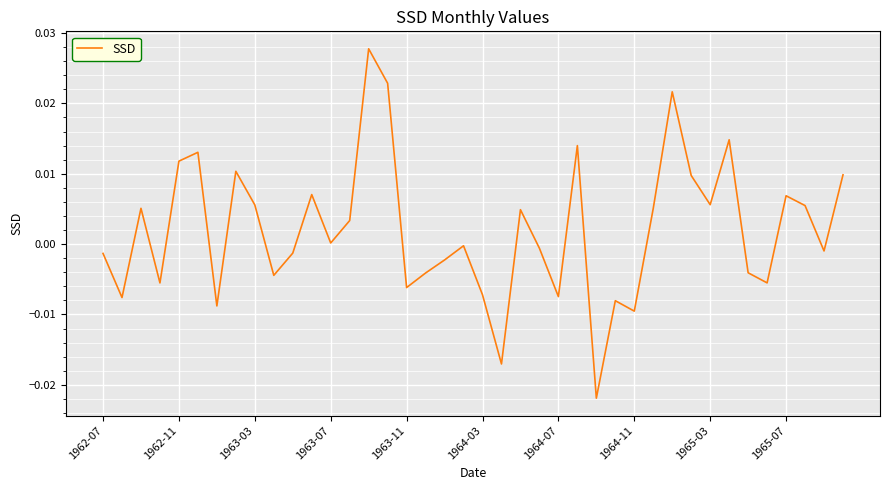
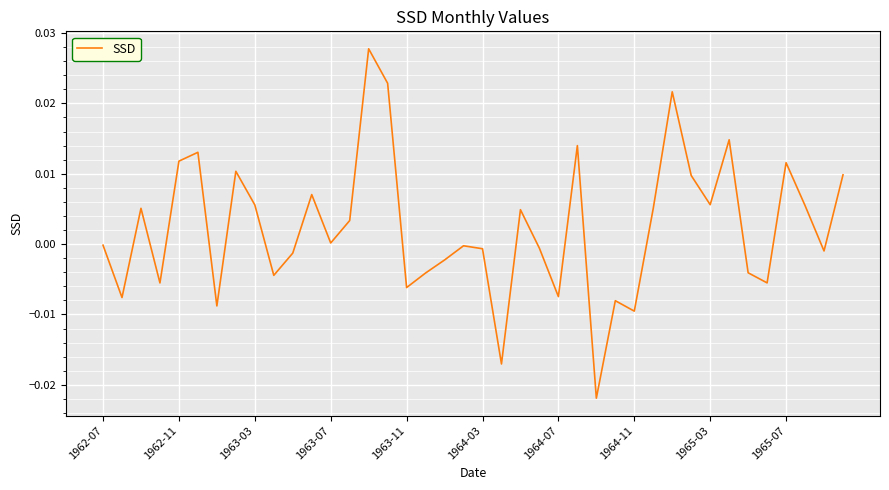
1962-07: -0.001 -> 0.000
1964-03: -0.007 -> -0.001
1965-07: 0.007 -> 0.012
